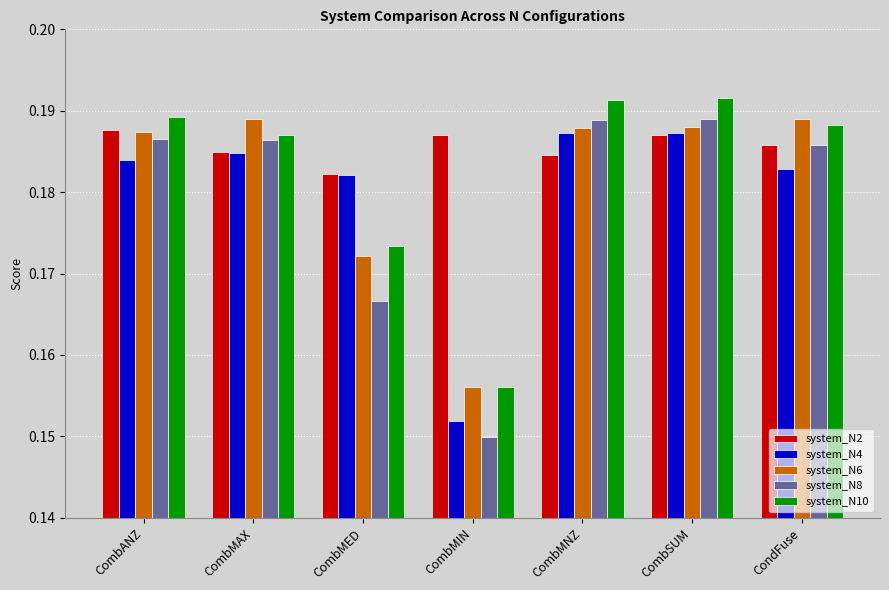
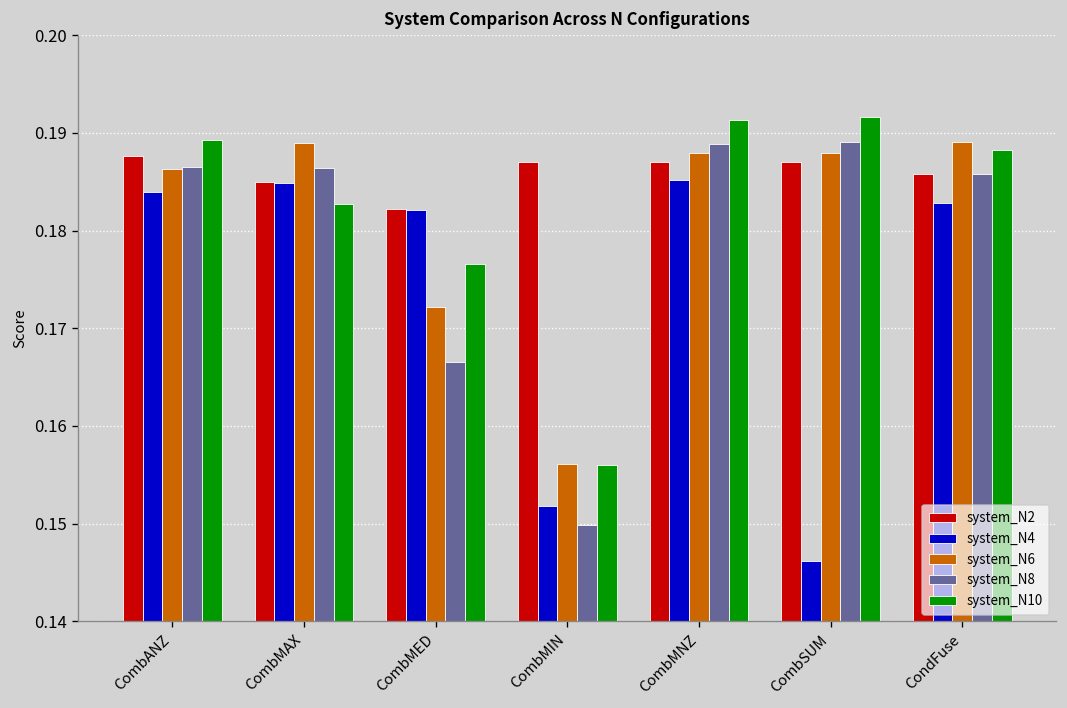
system_N6, CombANZ: 0.187 -> 0.186
system_N10, CombMAX: 0.187 -> 0.183
system_N10, CombMED: 0.173 -> 0.177
system_N2, CombMNZ: 0.185 -> 0.187
system_N4, CombMNZ: 0.187 -> 0.185
system_N4, CombSUM: 0.187 -> 0.146
